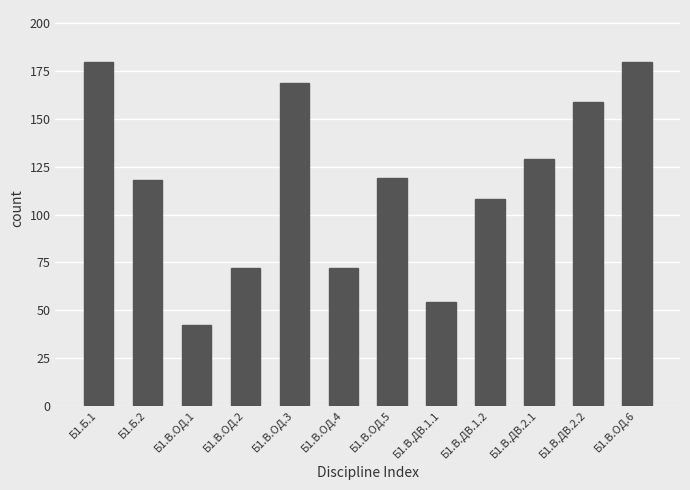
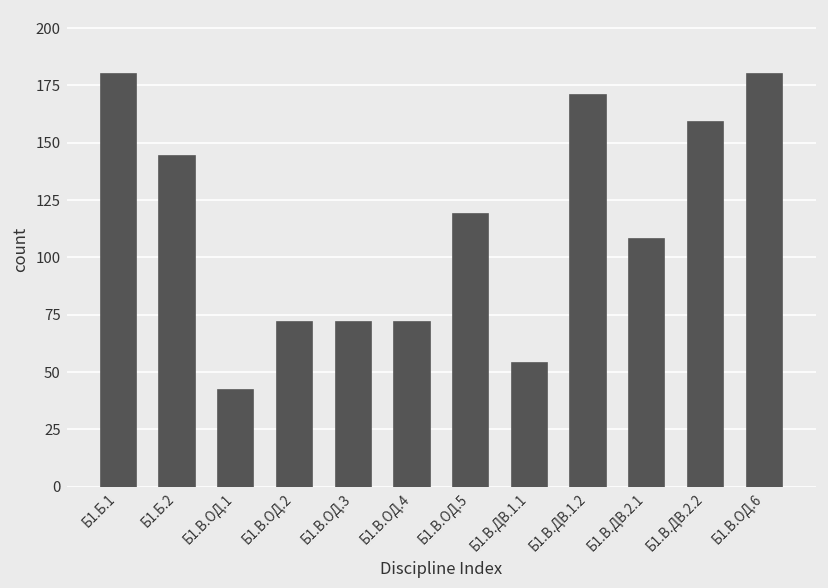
Б1.Б.2: 118 -> 144
Б1.В.ОД.3: 169 -> 72
Б1.В.ДВ.1.2: 108 -> 171
Б1.В.ДВ.2.1: 129 -> 108
